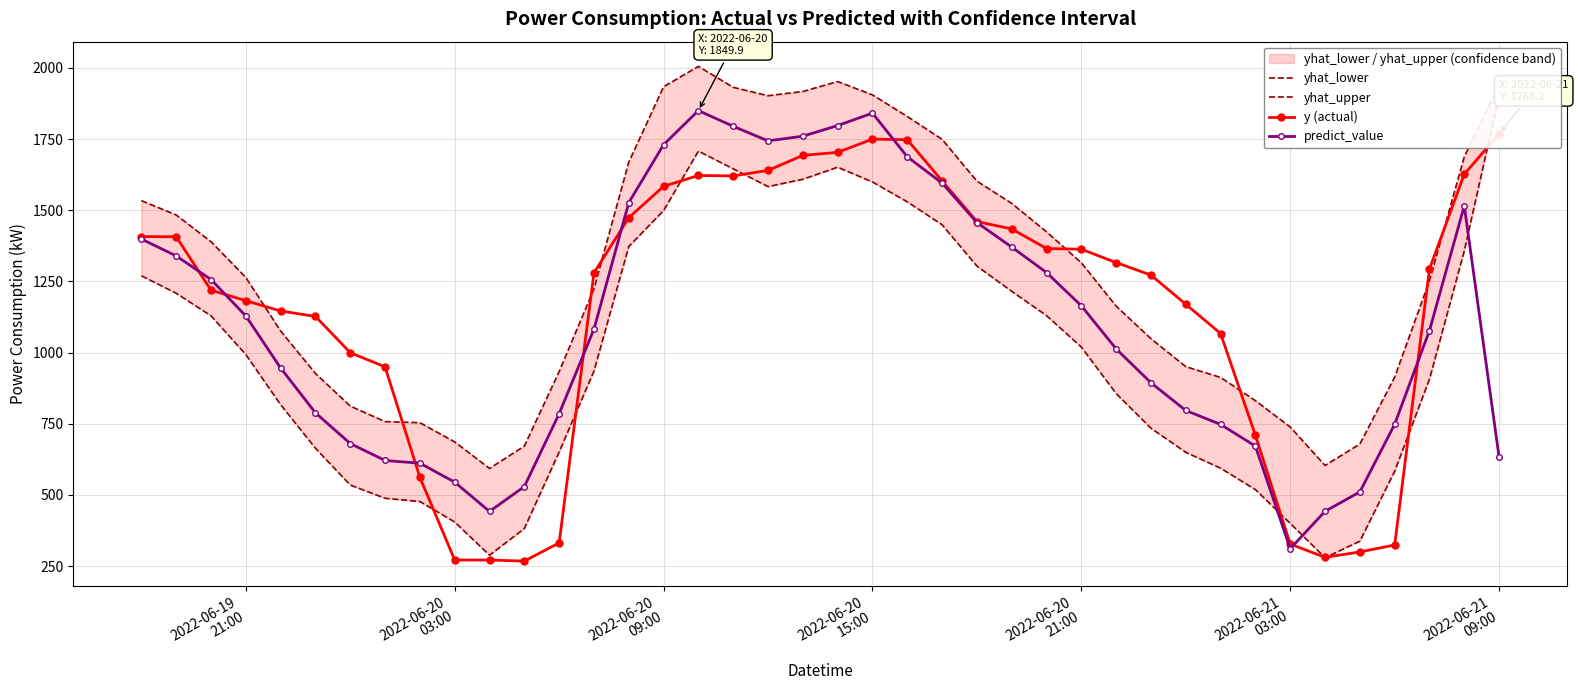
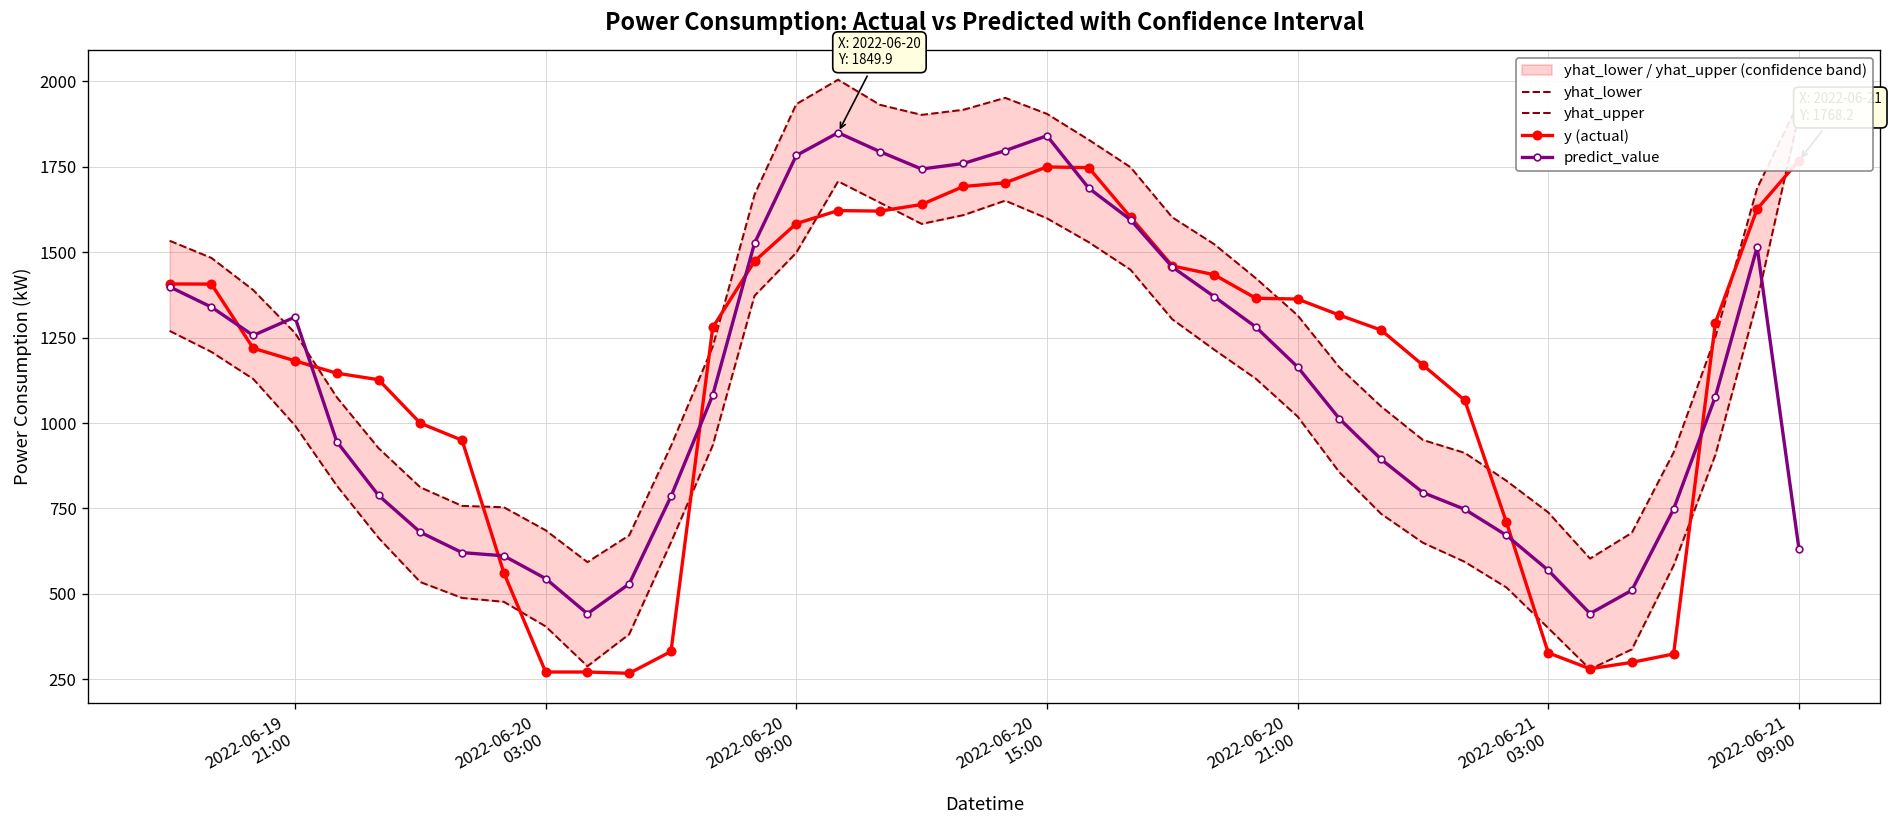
predict_value, 2022-06-19 21:00: 1130 -> 1310
predict_value, 2022-06-20 09:00: 1730 -> 1780
predict_value, 2022-06-21 03:00: 310 -> 570
